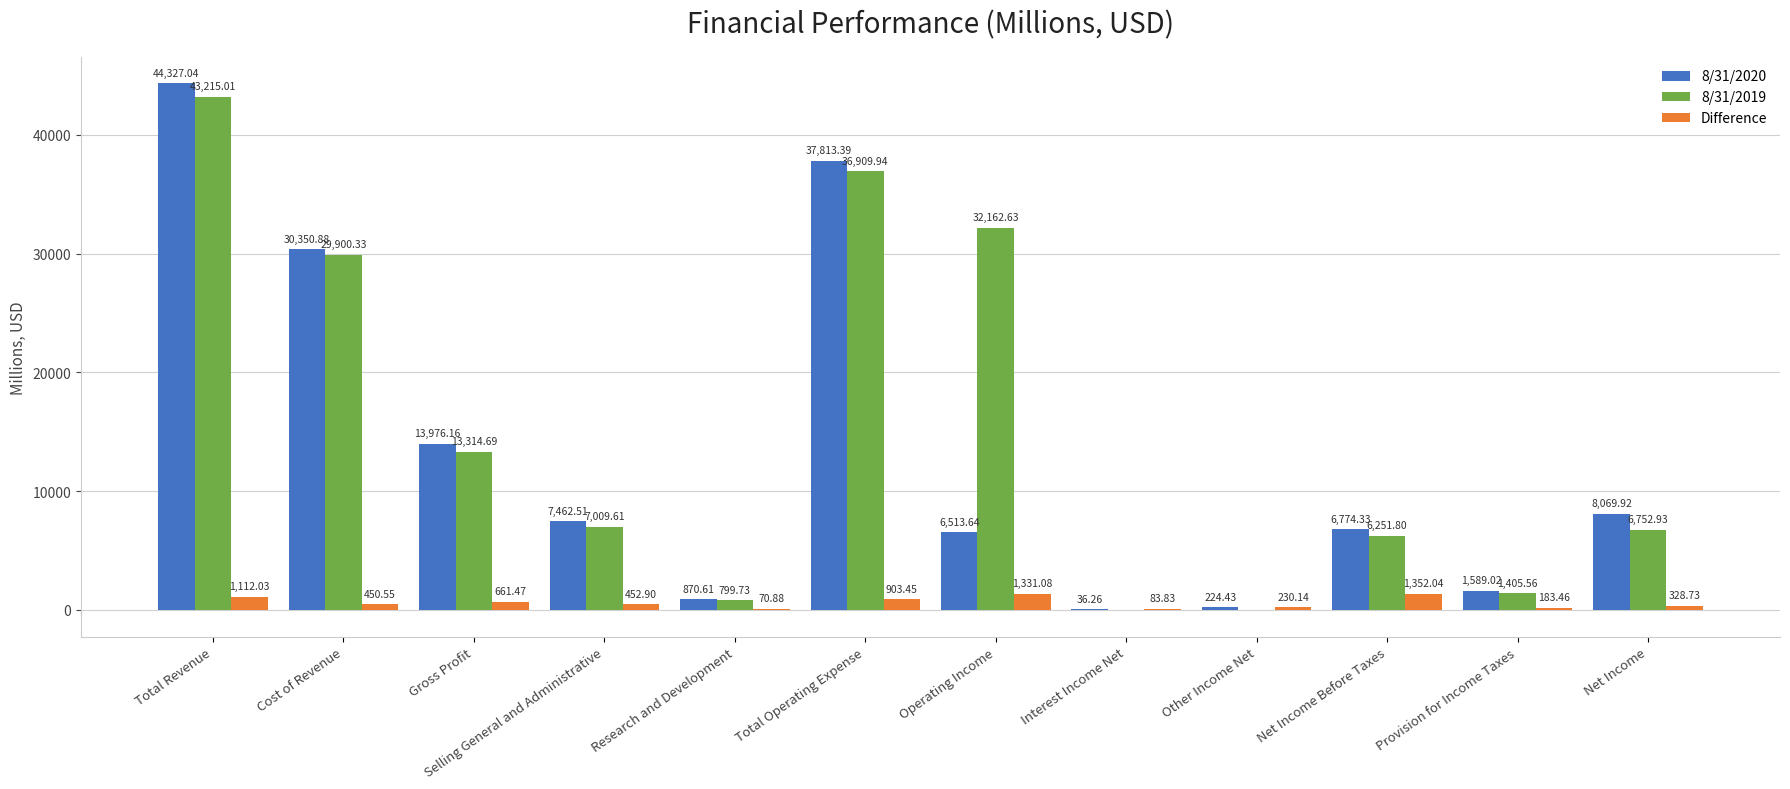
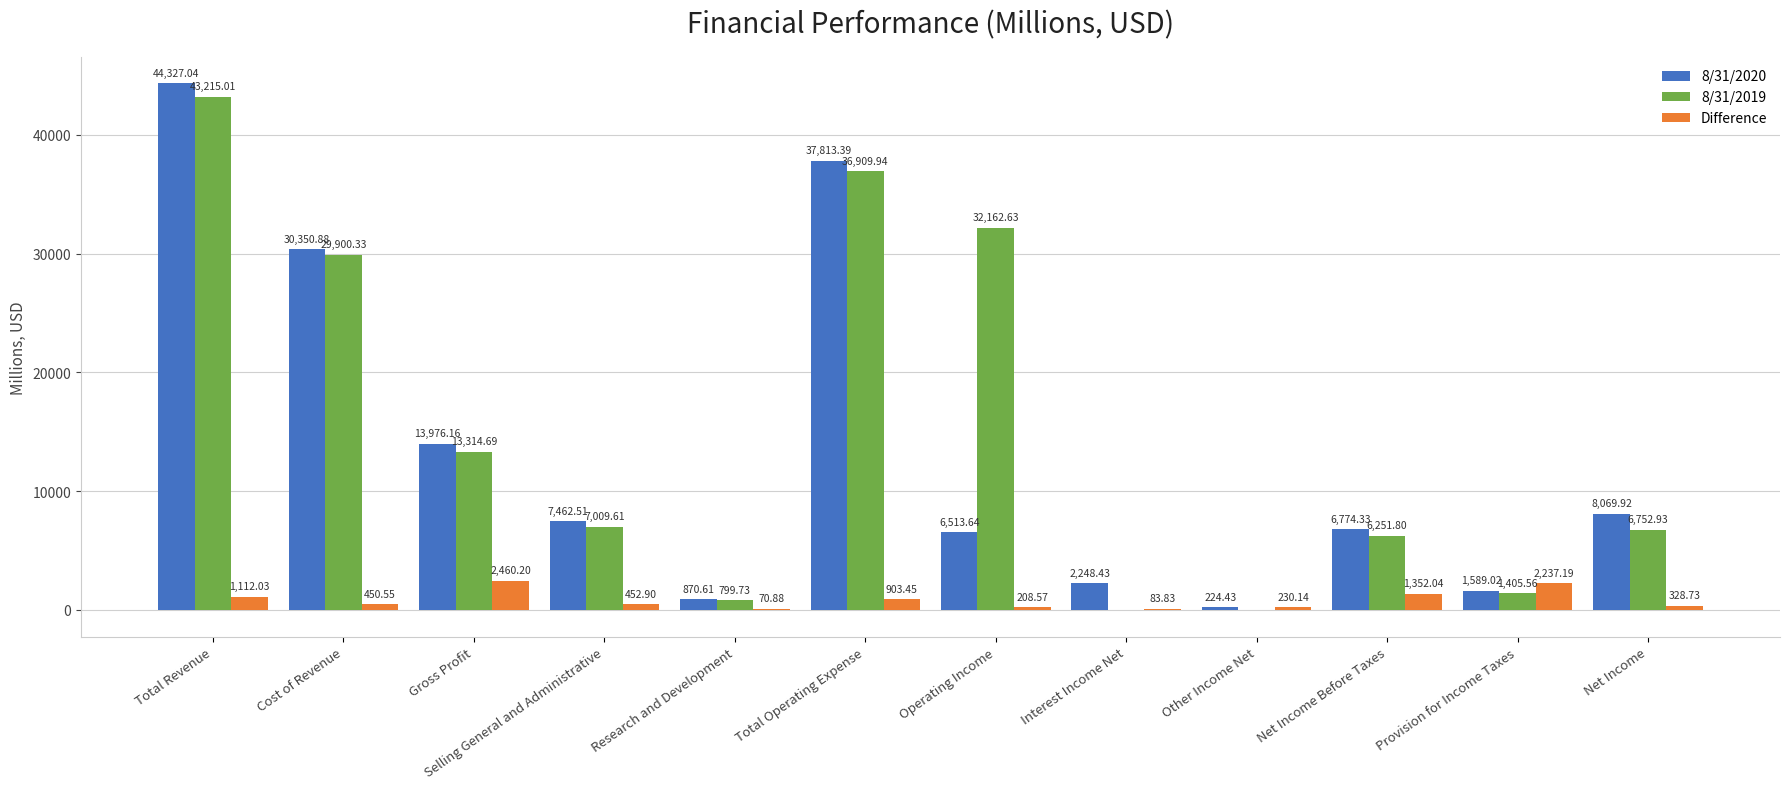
Difference, Gross Profit: 661.47 -> 2,460.20
Difference, Operating Income: 1,331.08 -> 208.57
8/31/2020, Interest Income Net: 36.26 -> 2,248.43
Difference, Provision for Income Taxes: 183.46 -> 2,237.19
